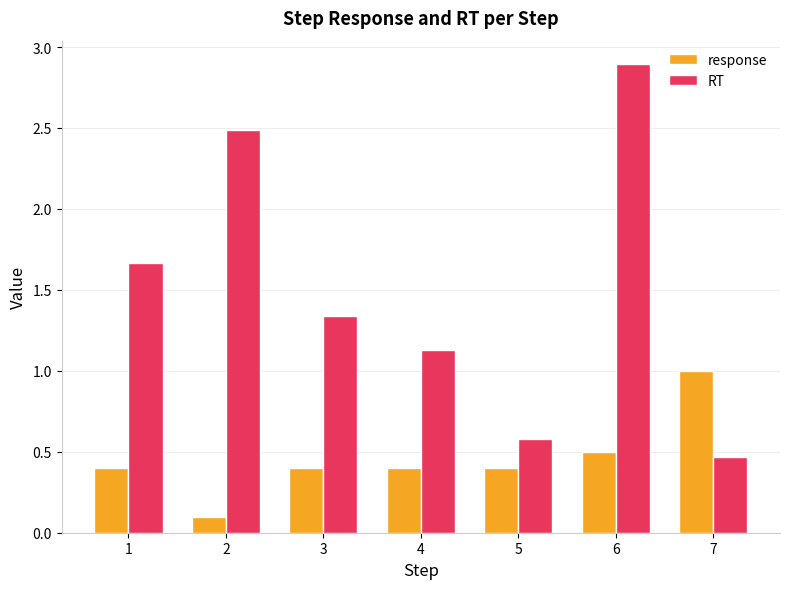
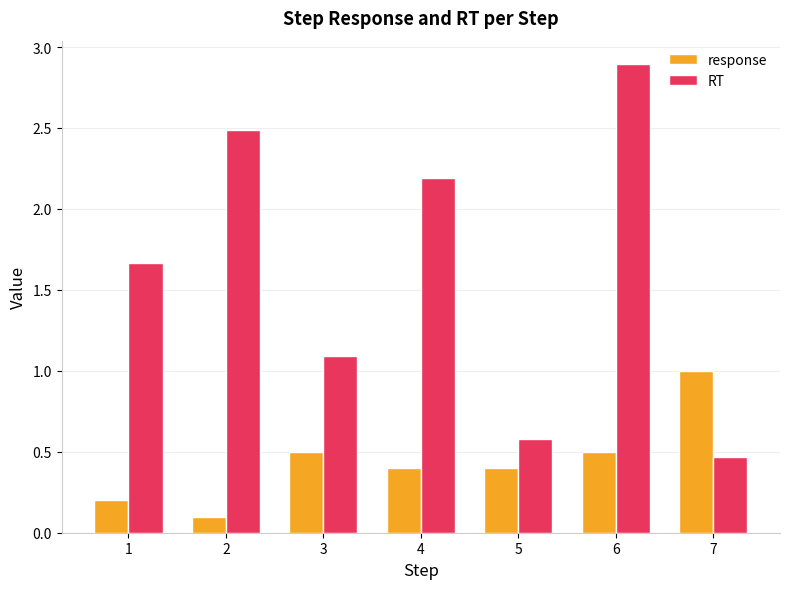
response, 1: 0.4 -> 0.2
response, 3: 0.4 -> 0.5
RT, 3: 1.34 -> 1.09
RT, 4: 1.13 -> 2.19
